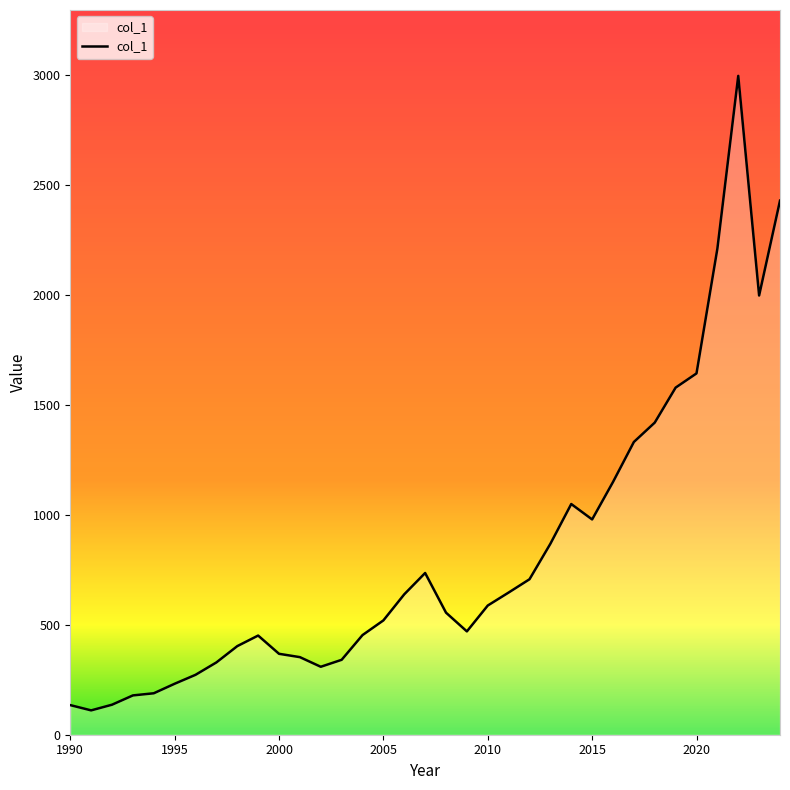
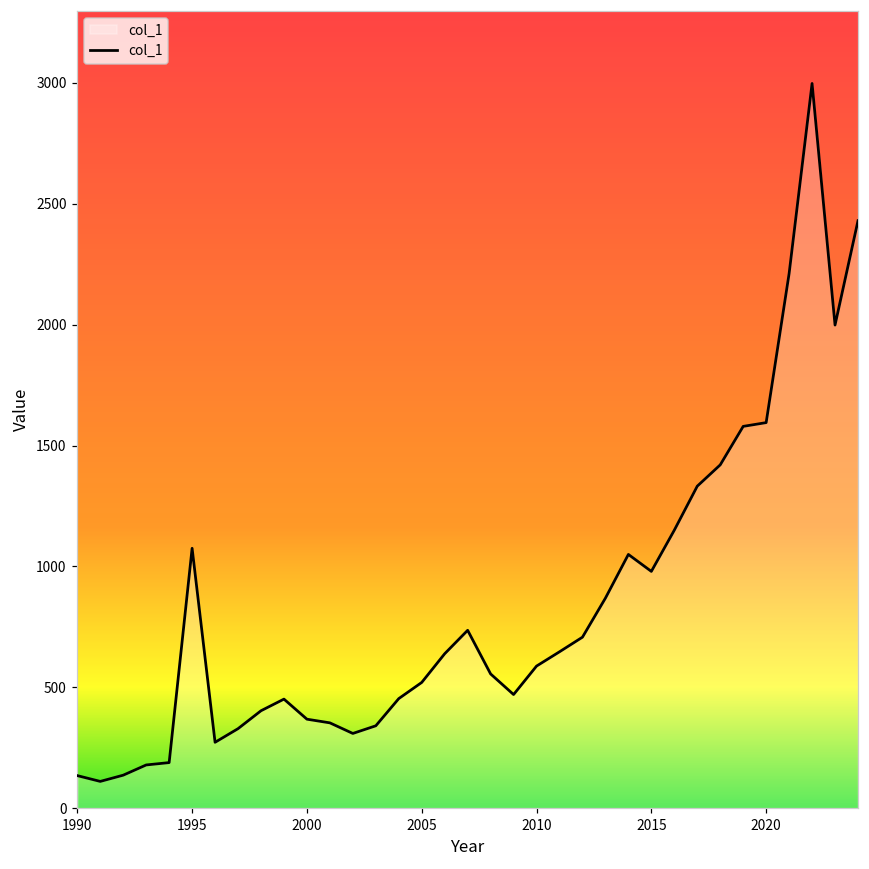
1995: 230 -> 1080
2020: 1640 -> 1590
